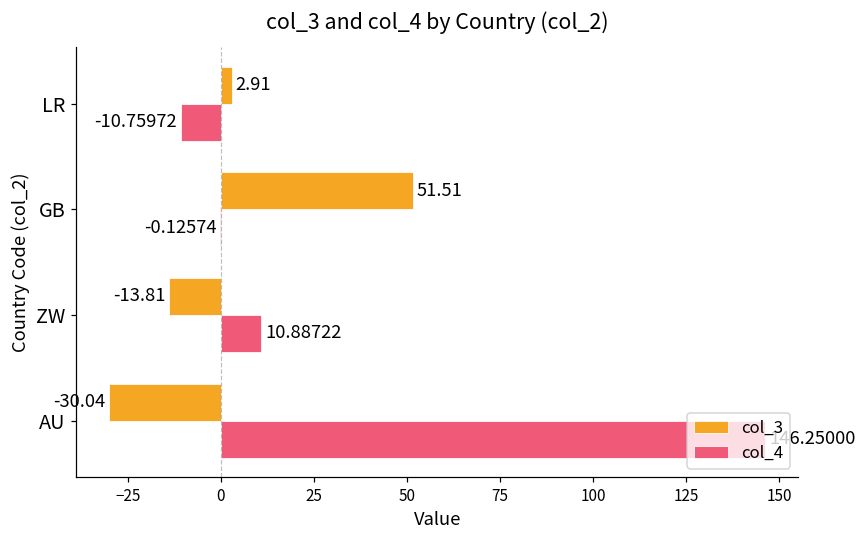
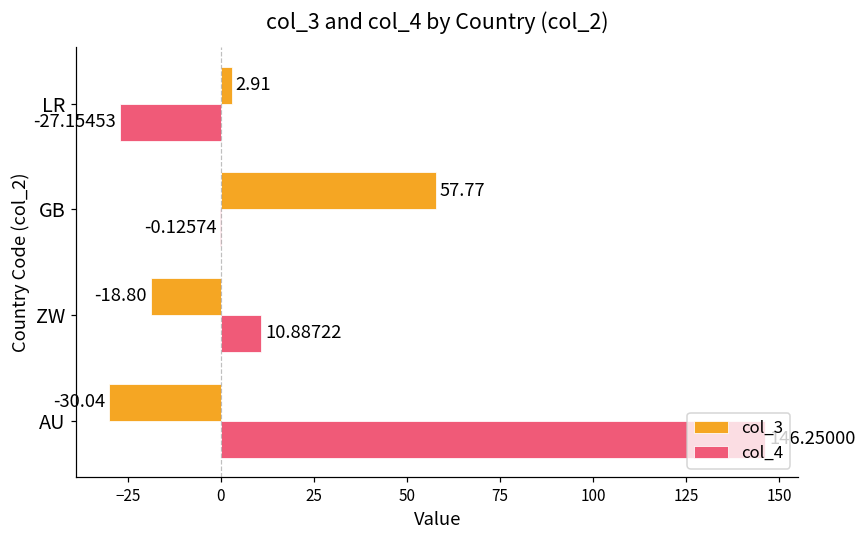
col_4, LR: -10.75972 -> -27.15453
col_3, GB: 51.51 -> 57.77
col_3, ZW: -13.81 -> -18.80
